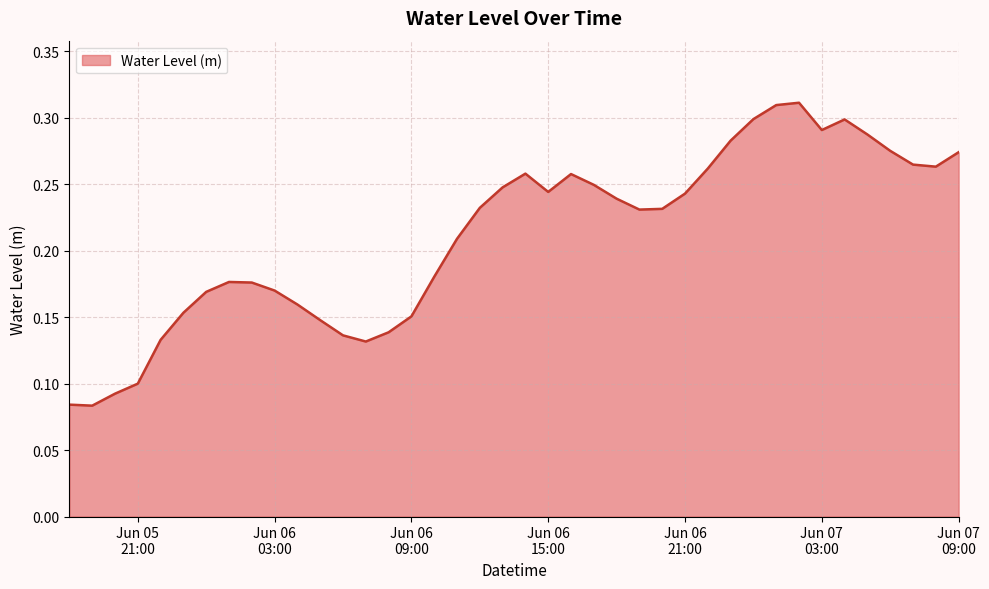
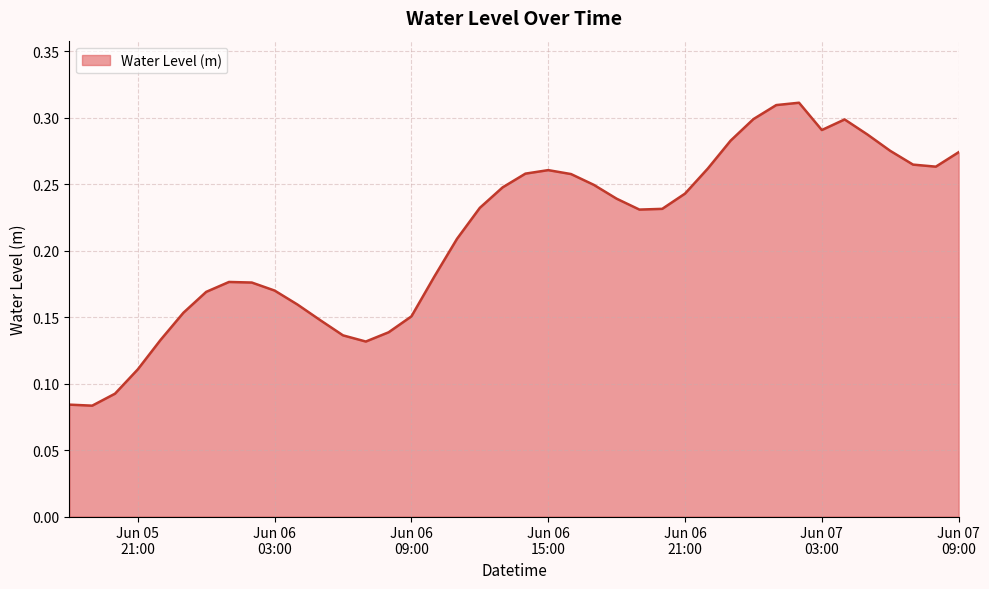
Jun 05 21:00: 0.100 -> 0.111
Jun 06 15:00: 0.244 -> 0.261
